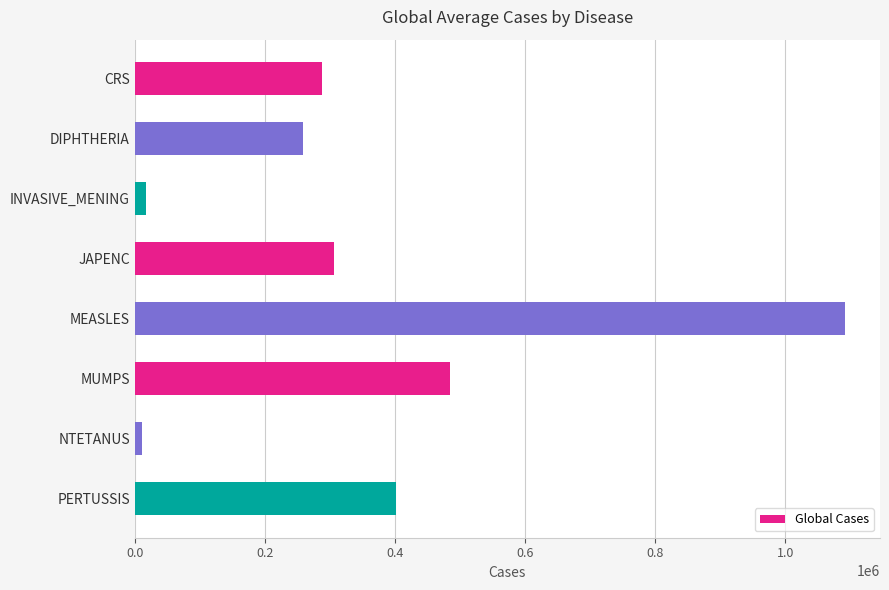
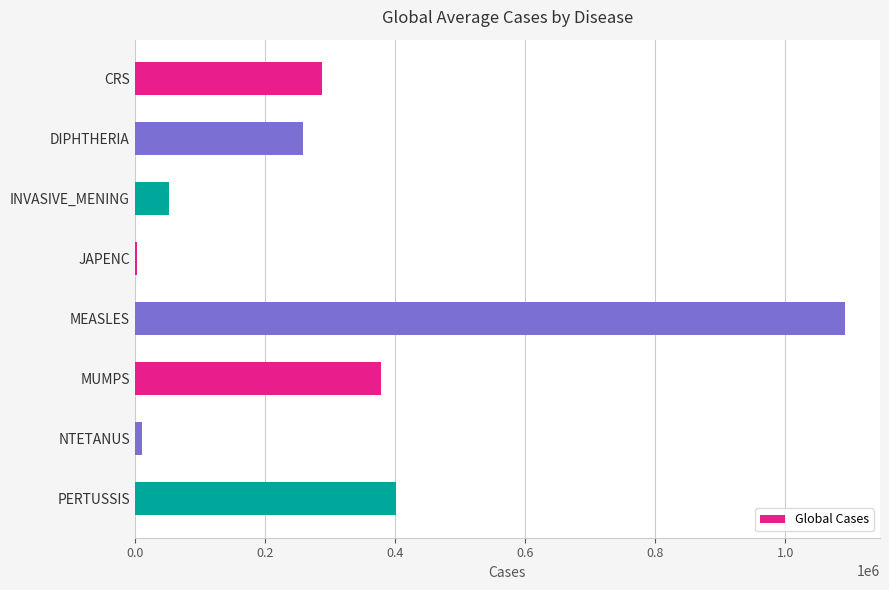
INVASIVE_MENING: 20000 -> 50000
JAPENC: 310000 -> 0
MUMPS: 480000 -> 380000
